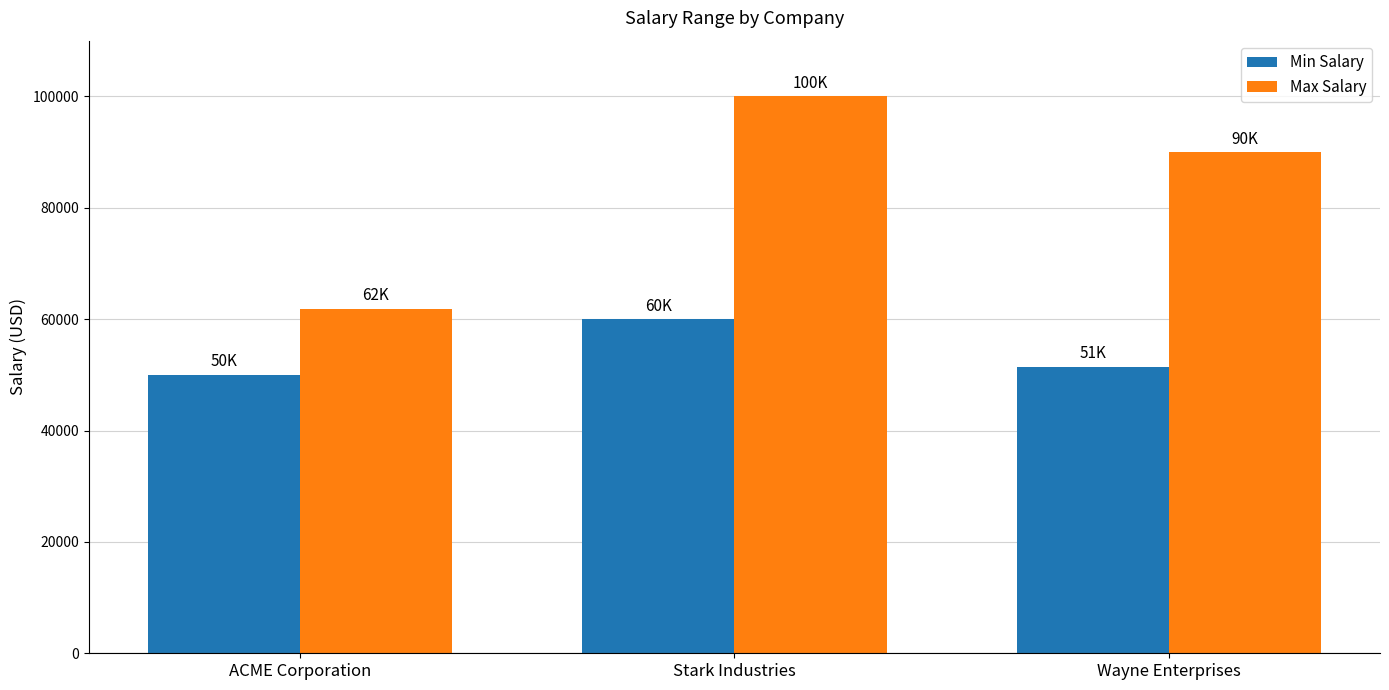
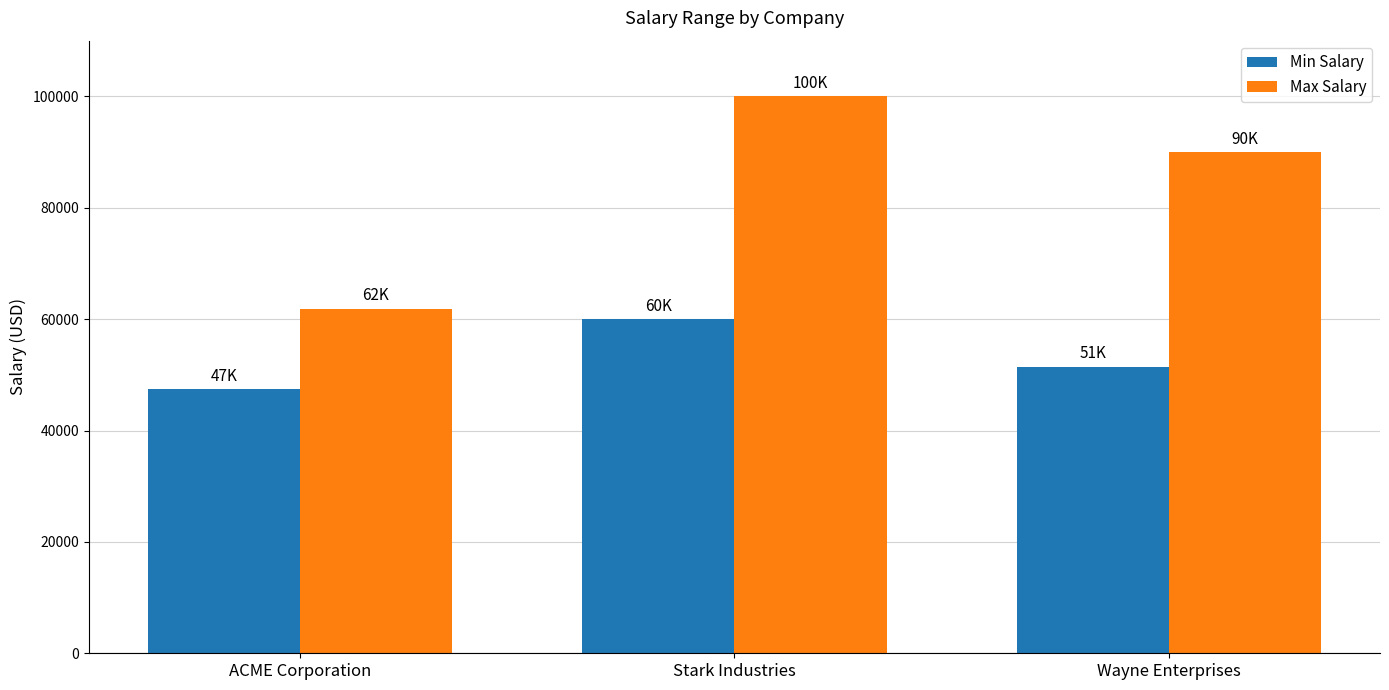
Min Salary, ACME Corporation: 50K -> 47K
